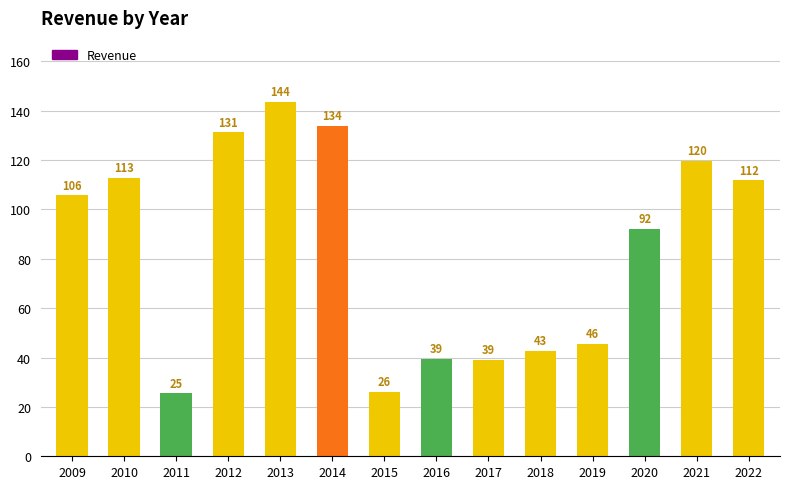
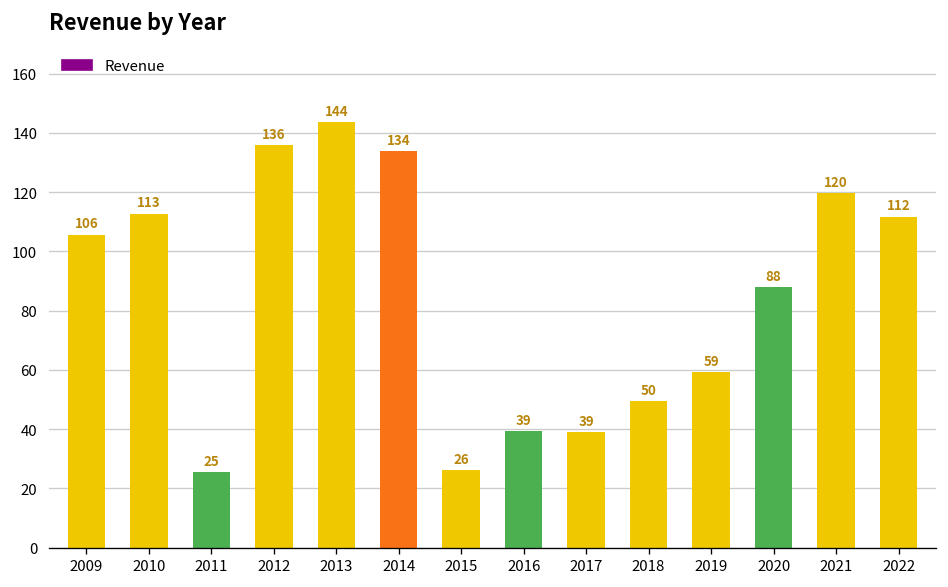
2012: 131 -> 136
2018: 43 -> 50
2019: 46 -> 59
2020: 92 -> 88
